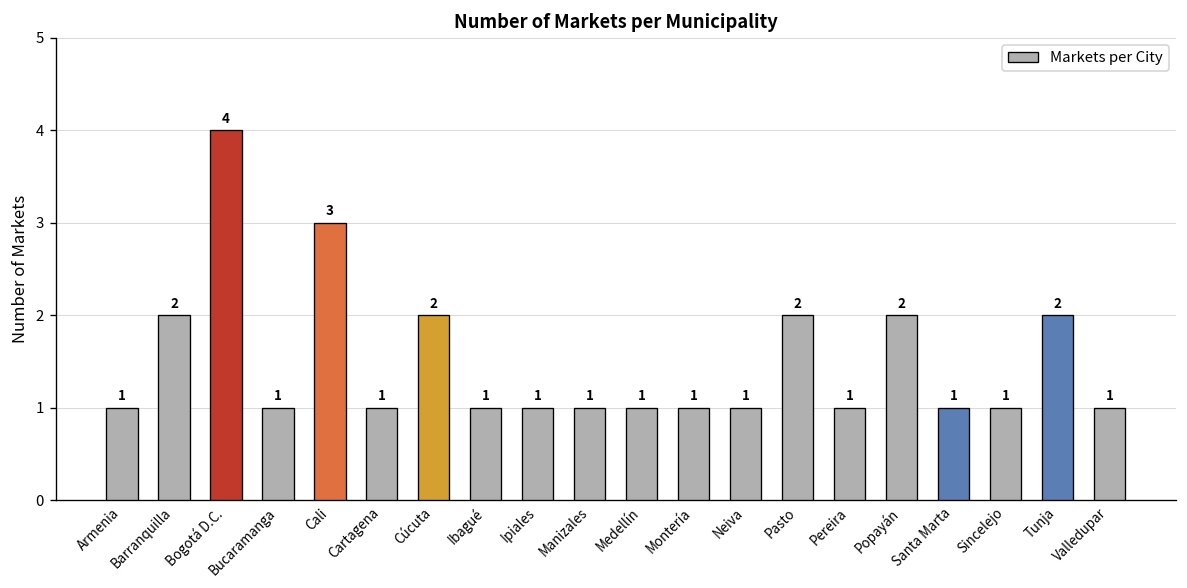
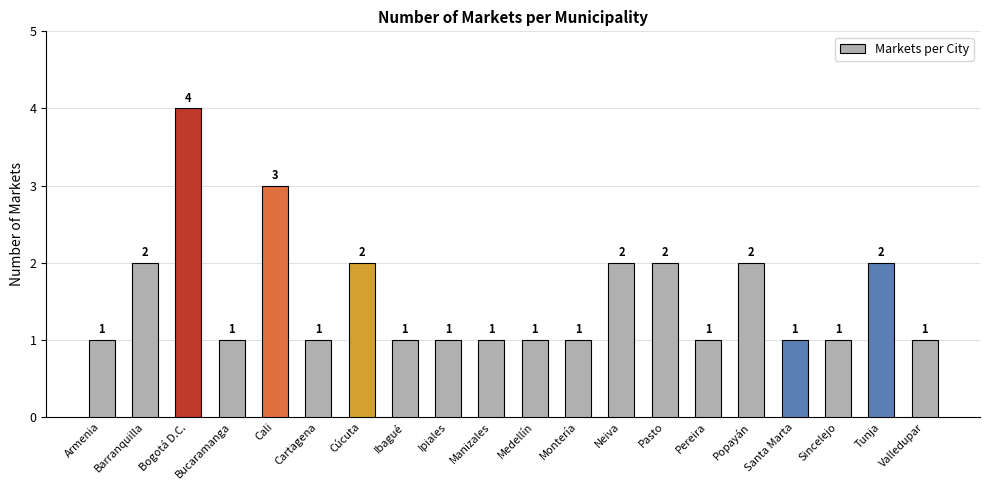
Neiva: 1 -> 2
